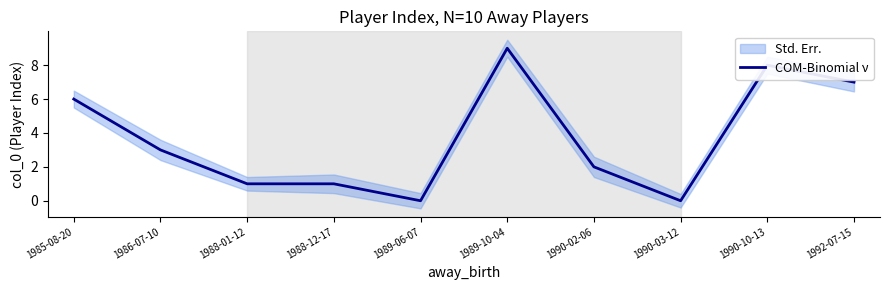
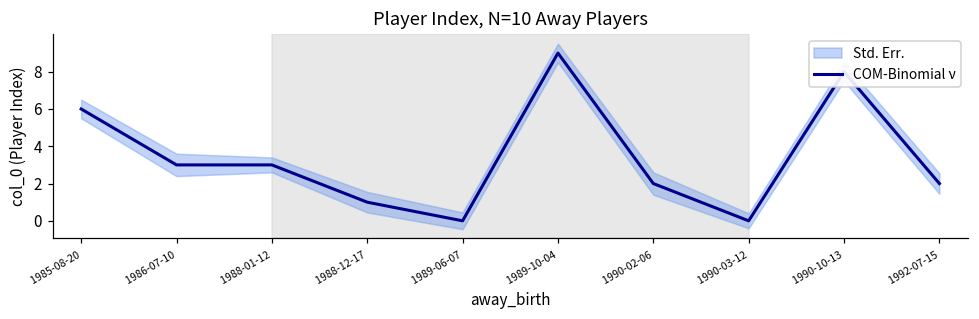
COM-Binomial ν, 1988-01-12: 1 -> 3
COM-Binomial ν, 1992-07-15: 7 -> 2
